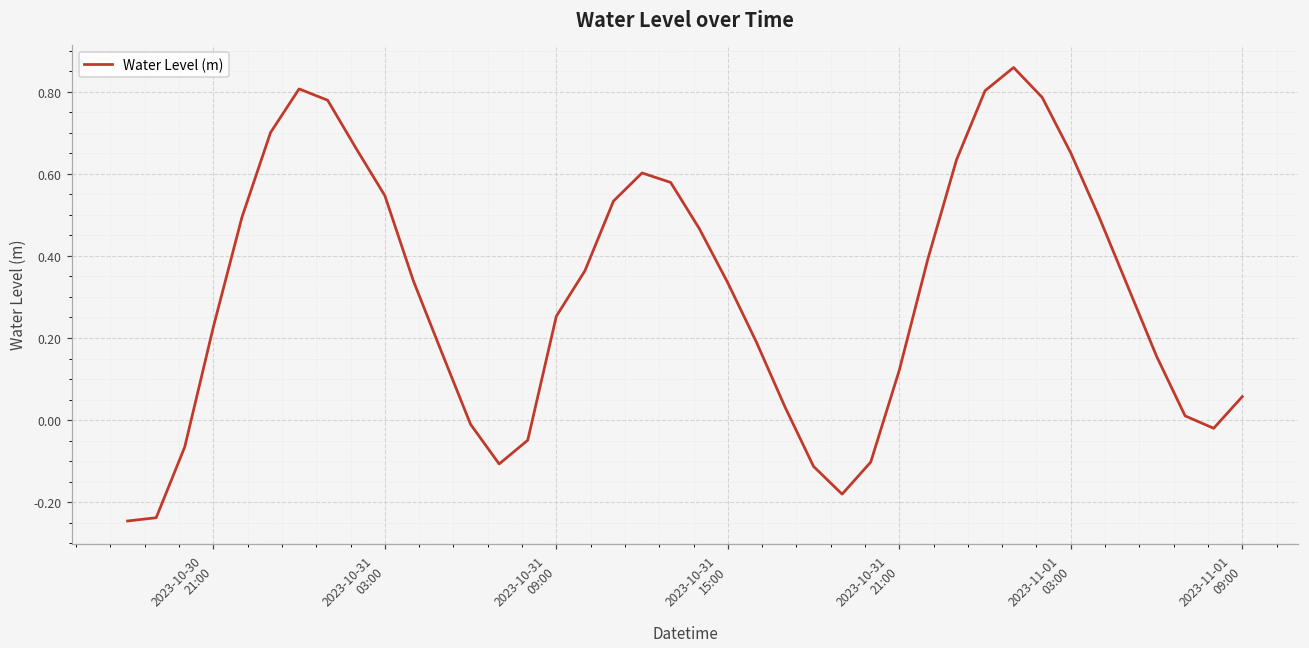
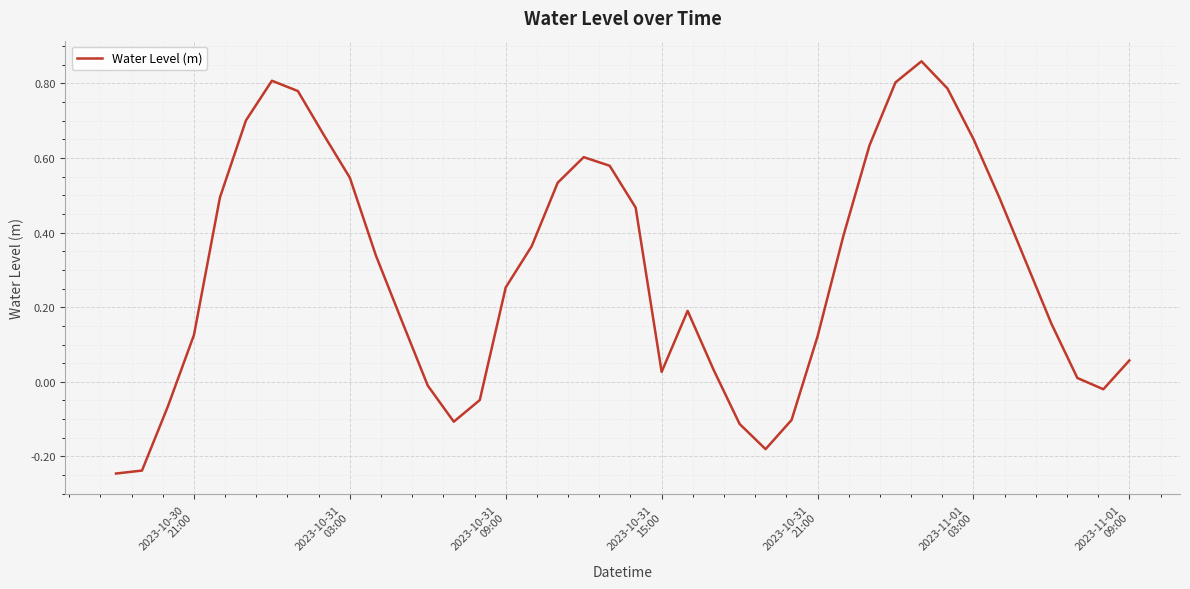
2023-10-30 21:00: 0.23 -> 0.13
2023-10-31 15:00: 0.33 -> 0.03
